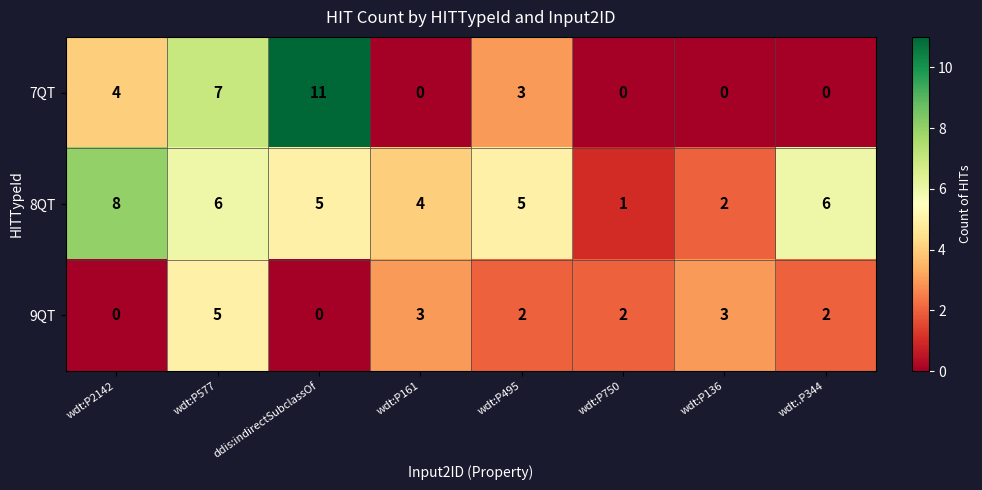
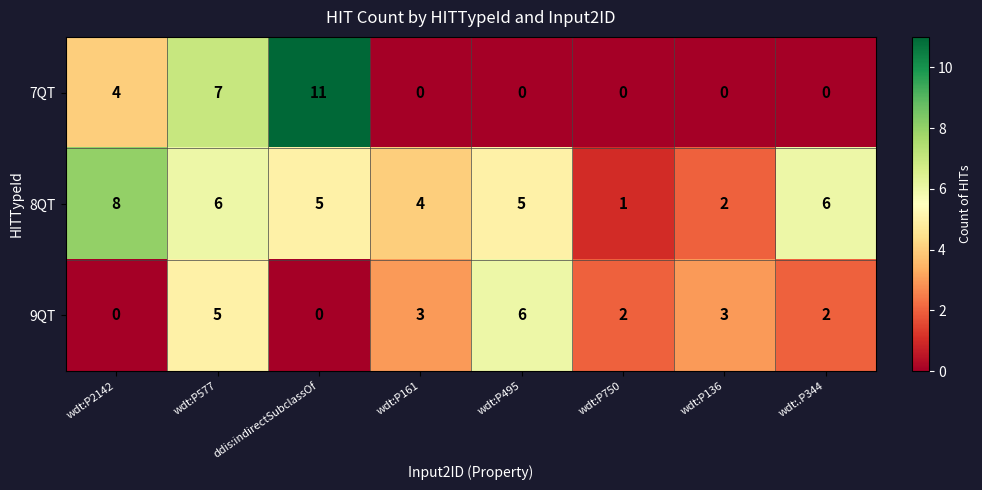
7QT, wdt:P495: 3 -> 0
9QT, wdt:P495: 2 -> 6
